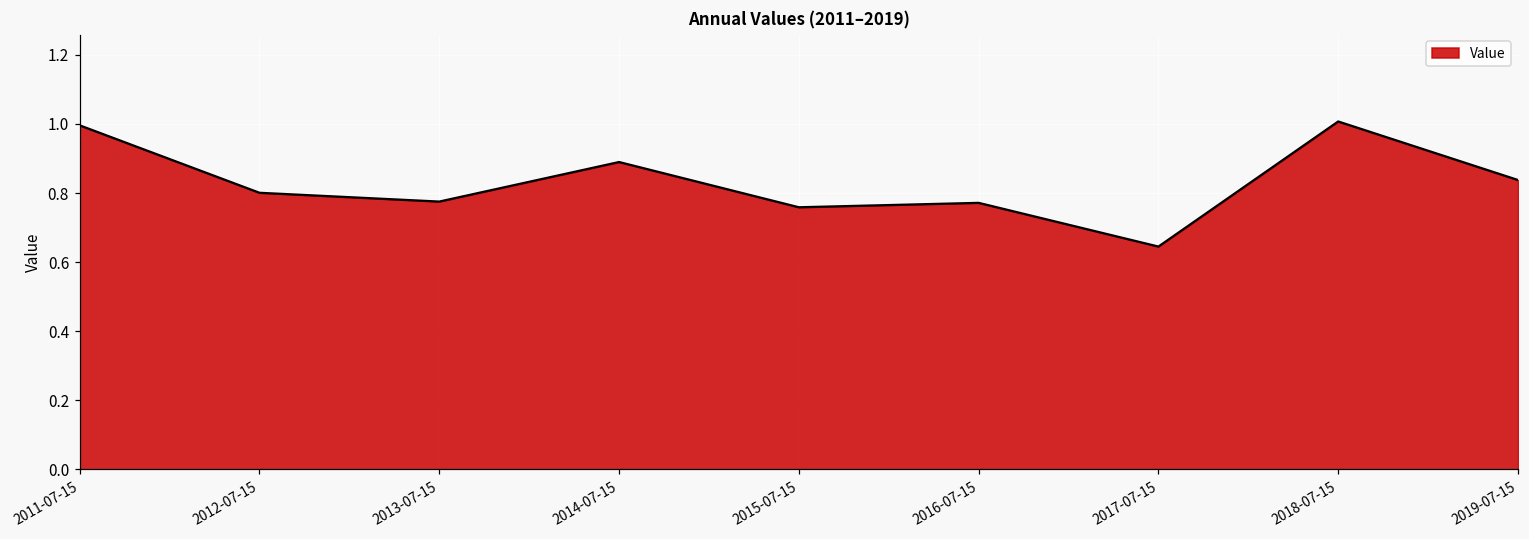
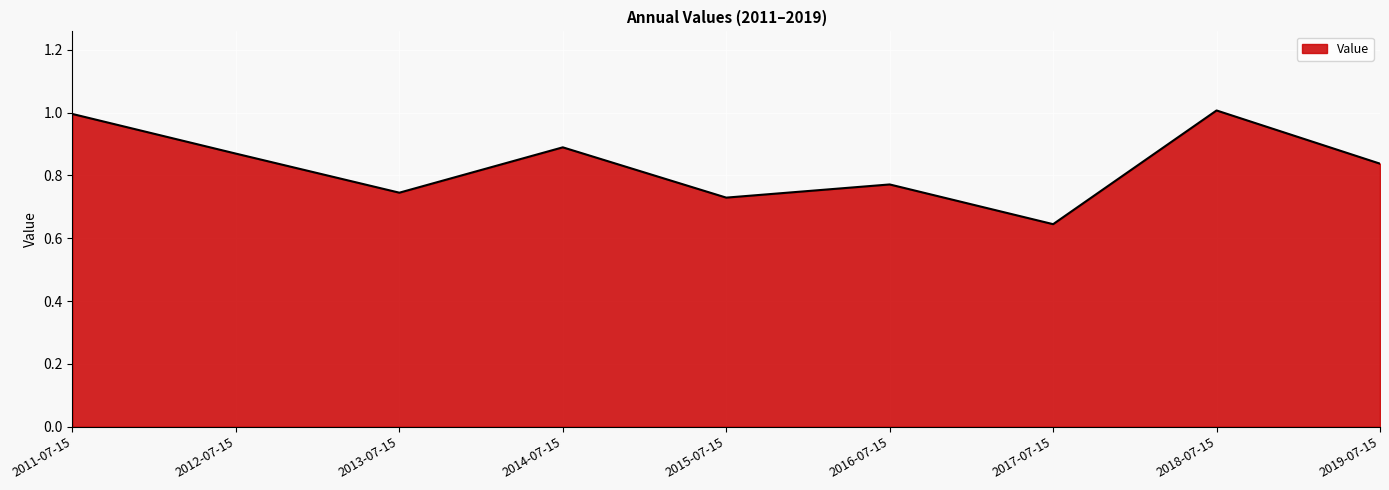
2012-07-15: 0.80 -> 0.87
2013-07-15: 0.78 -> 0.75
2015-07-15: 0.76 -> 0.73
